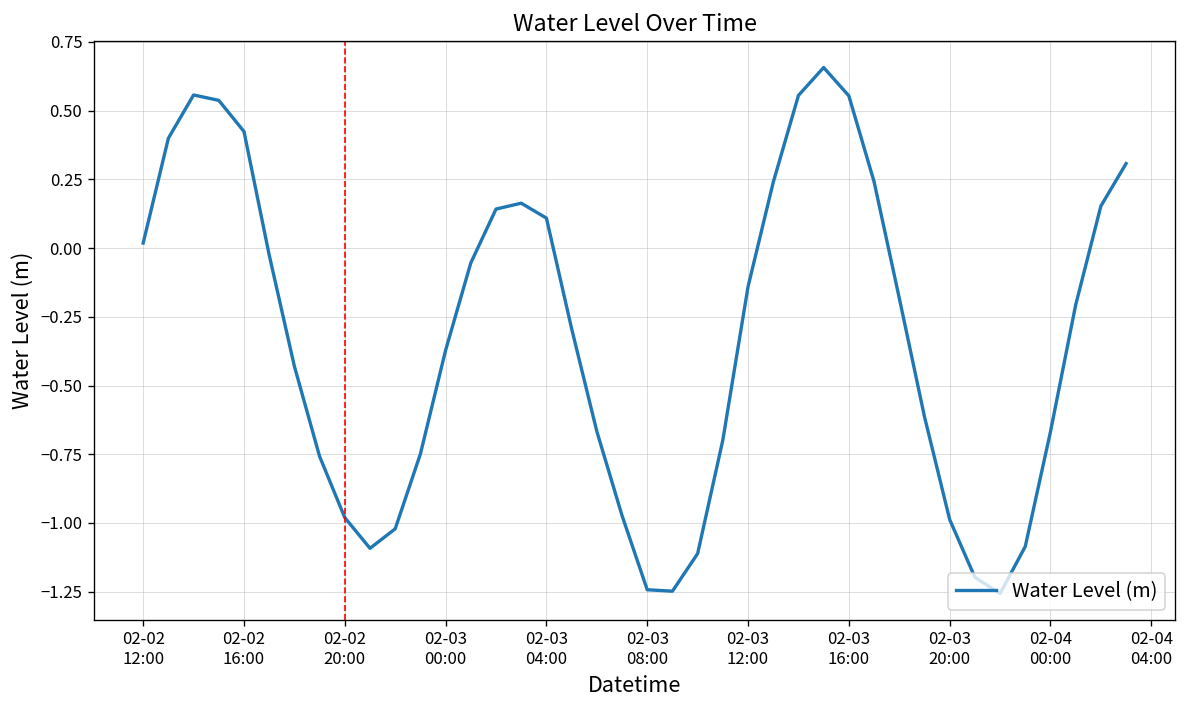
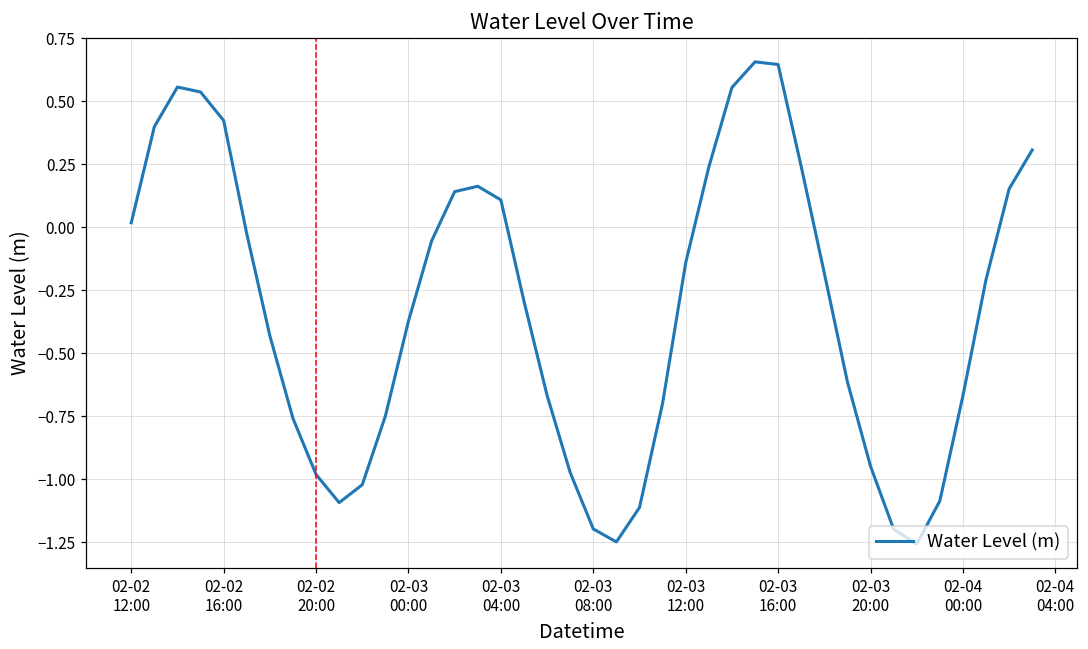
02-03 08:00: -1.24 -> -1.20
02-03 16:00: 0.55 -> 0.65
02-03 20:00: -0.99 -> -0.95
